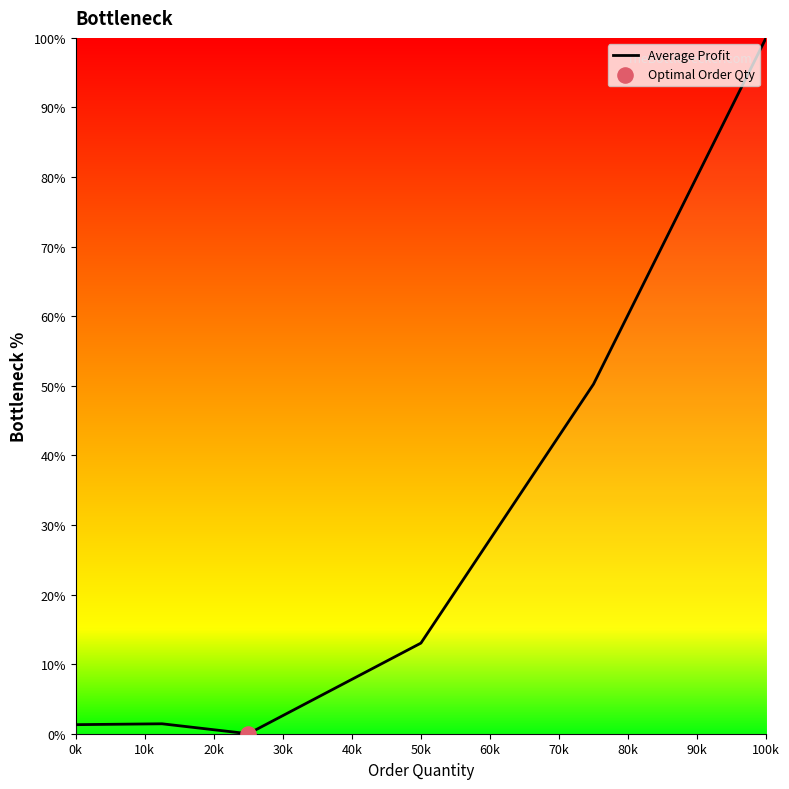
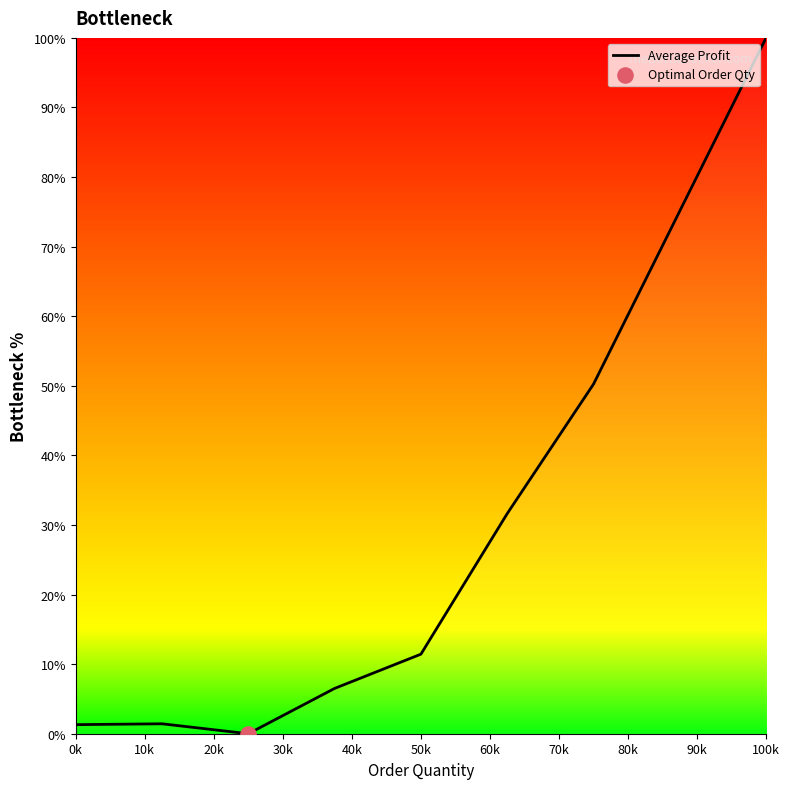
Average Profit, 50k: 13% -> 11%
